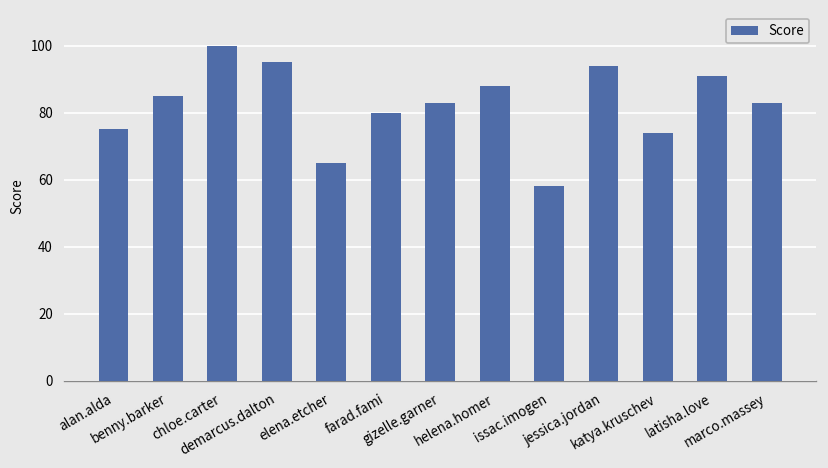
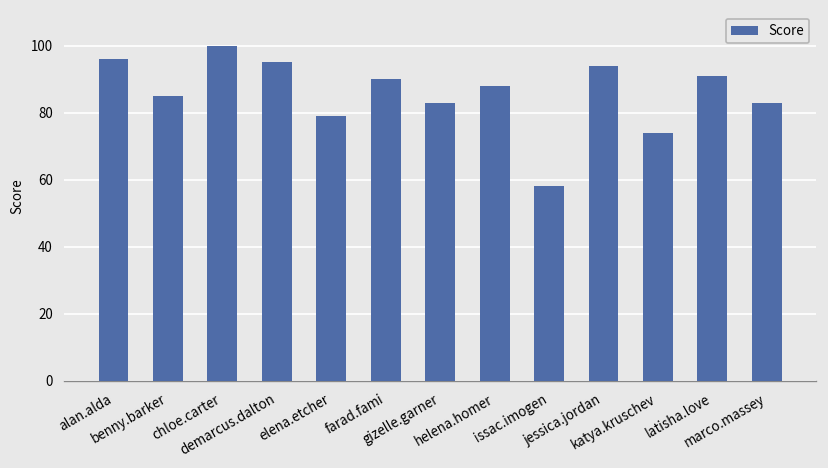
alan.alda: 75 -> 96
elena.etcher: 65 -> 79
farad.fami: 80 -> 90
